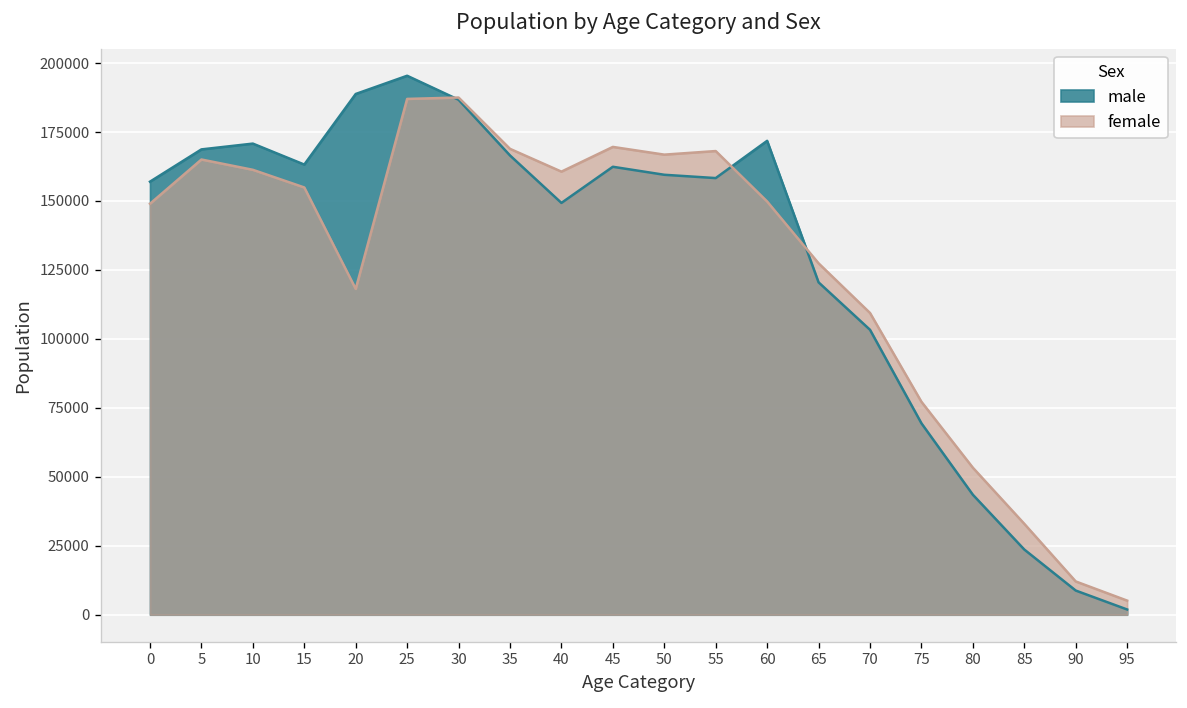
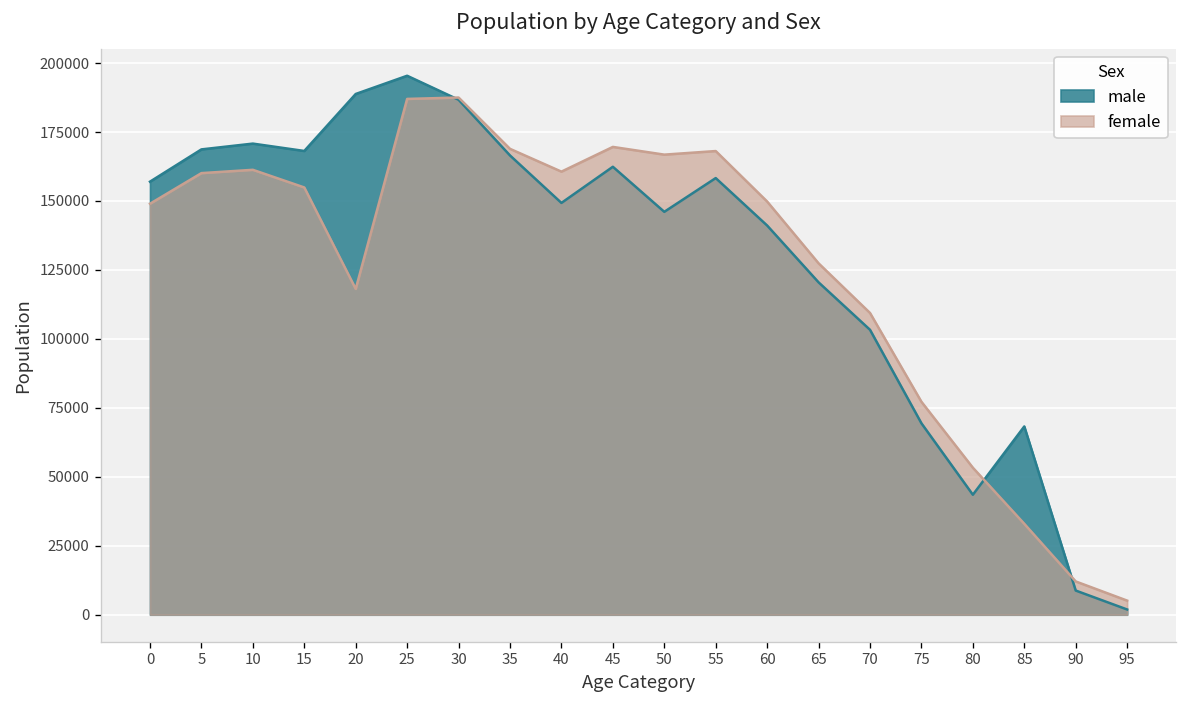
female, 5: 165000 -> 160000
male, 15: 163000 -> 168000
male, 50: 160000 -> 146000
male, 60: 172000 -> 141000
male, 85: 24000 -> 68000
